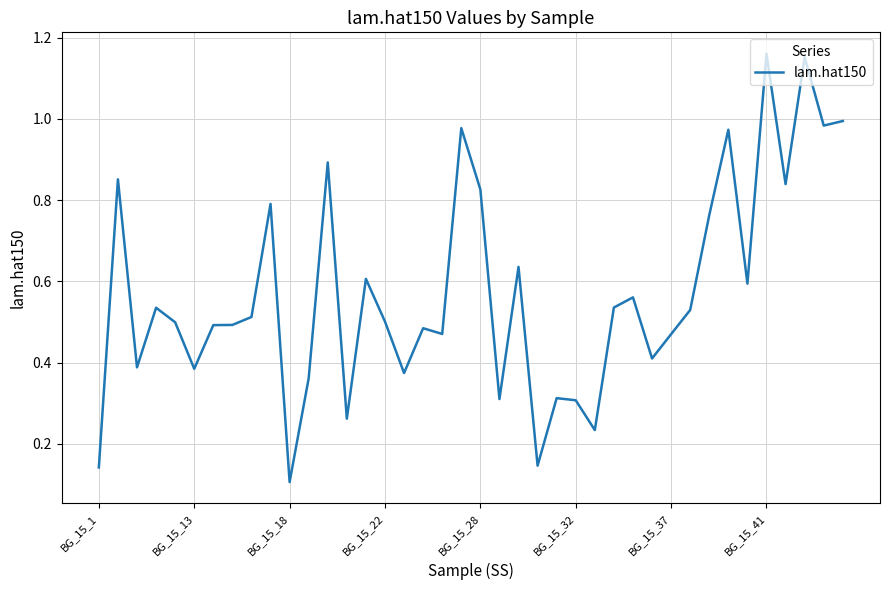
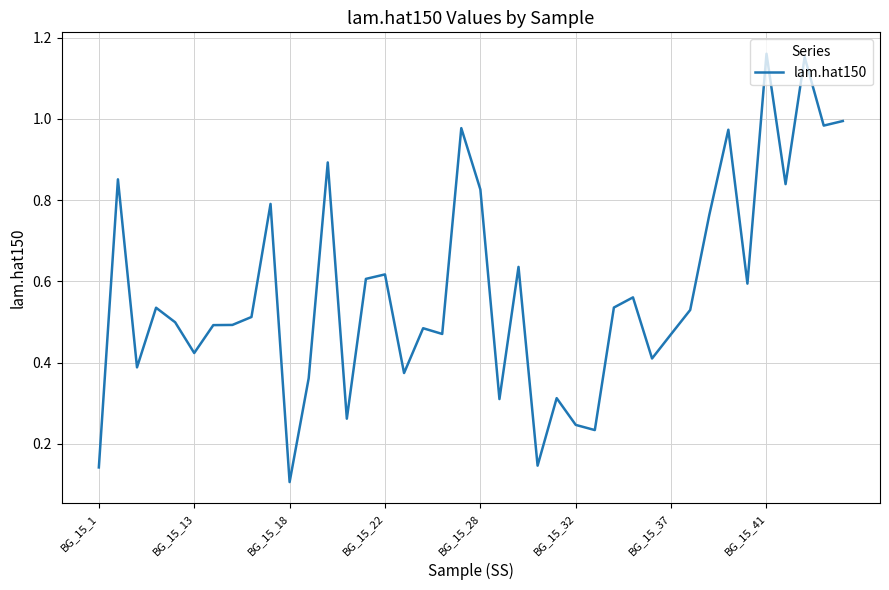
BG_15_13: 0.38 -> 0.42
BG_15_22: 0.50 -> 0.62
BG_15_32: 0.31 -> 0.25
